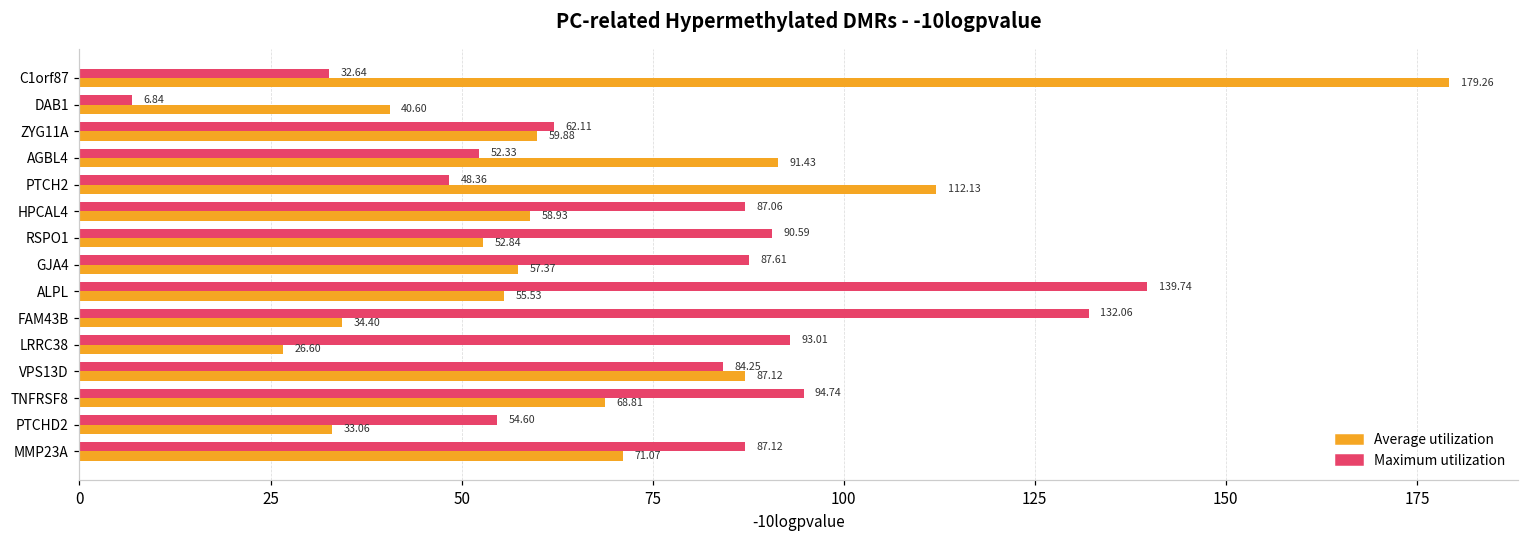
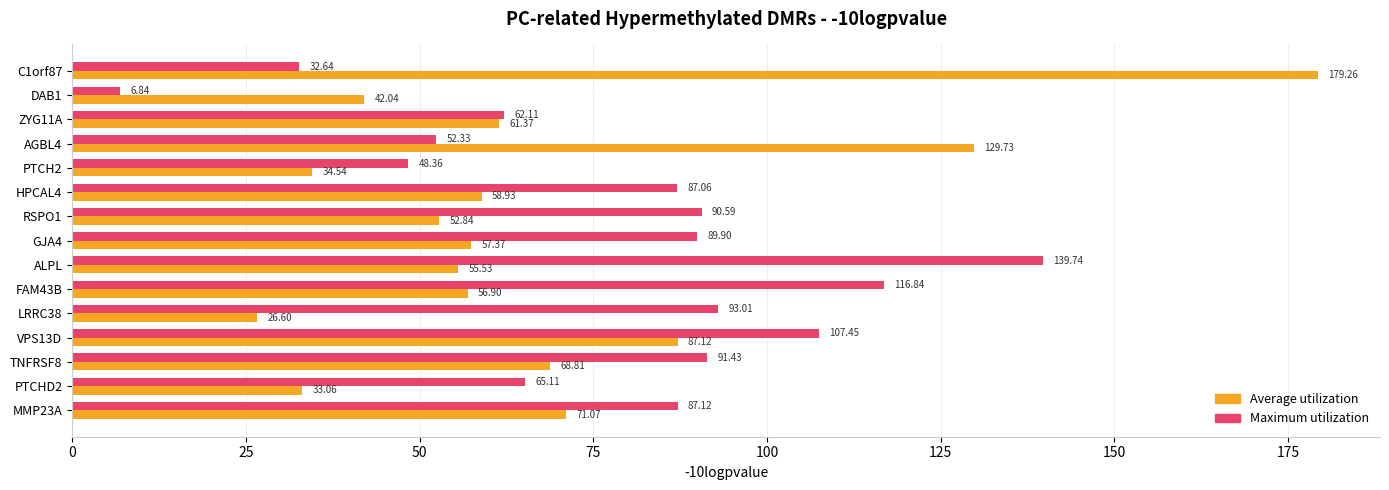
Average utilization, DAB1: 40.60 -> 42.04
Average utilization, ZYG11A: 59.88 -> 61.37
Average utilization, AGBL4: 91.43 -> 129.73
Average utilization, PTCH2: 112.13 -> 34.54
Maximum utilization, GJA4: 87.61 -> 89.90
Maximum utilization, FAM43B: 132.06 -> 116.84
Average utilization, FAM43B: 34.40 -> 56.90
Maximum utilization, VPS13D: 84.25 -> 107.45
Maximum utilization, TNFRSF8: 94.74 -> 91.43
Maximum utilization, PTCHD2: 54.60 -> 65.11
